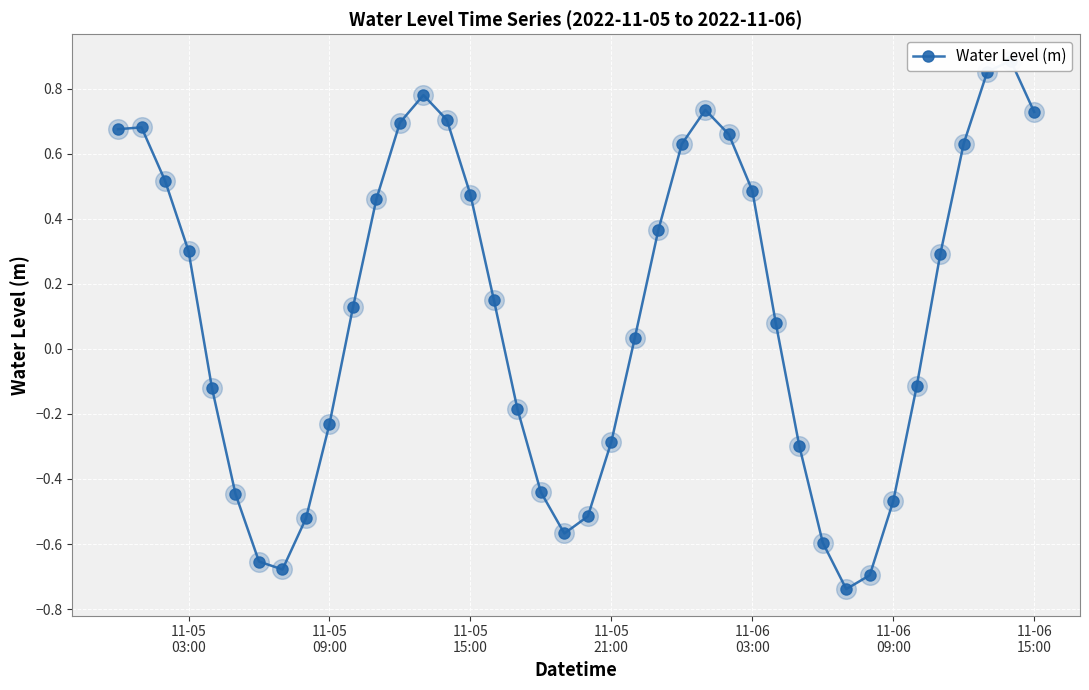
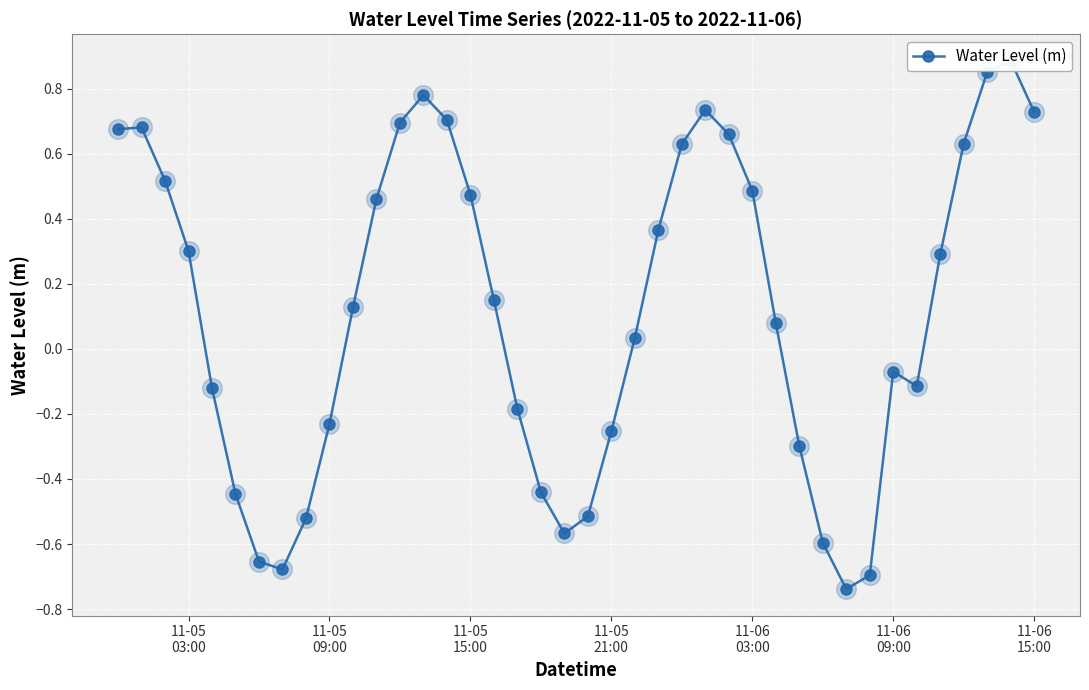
11-05 21:00: -0.29 -> -0.25
11-06 09:00: -0.47 -> -0.07
